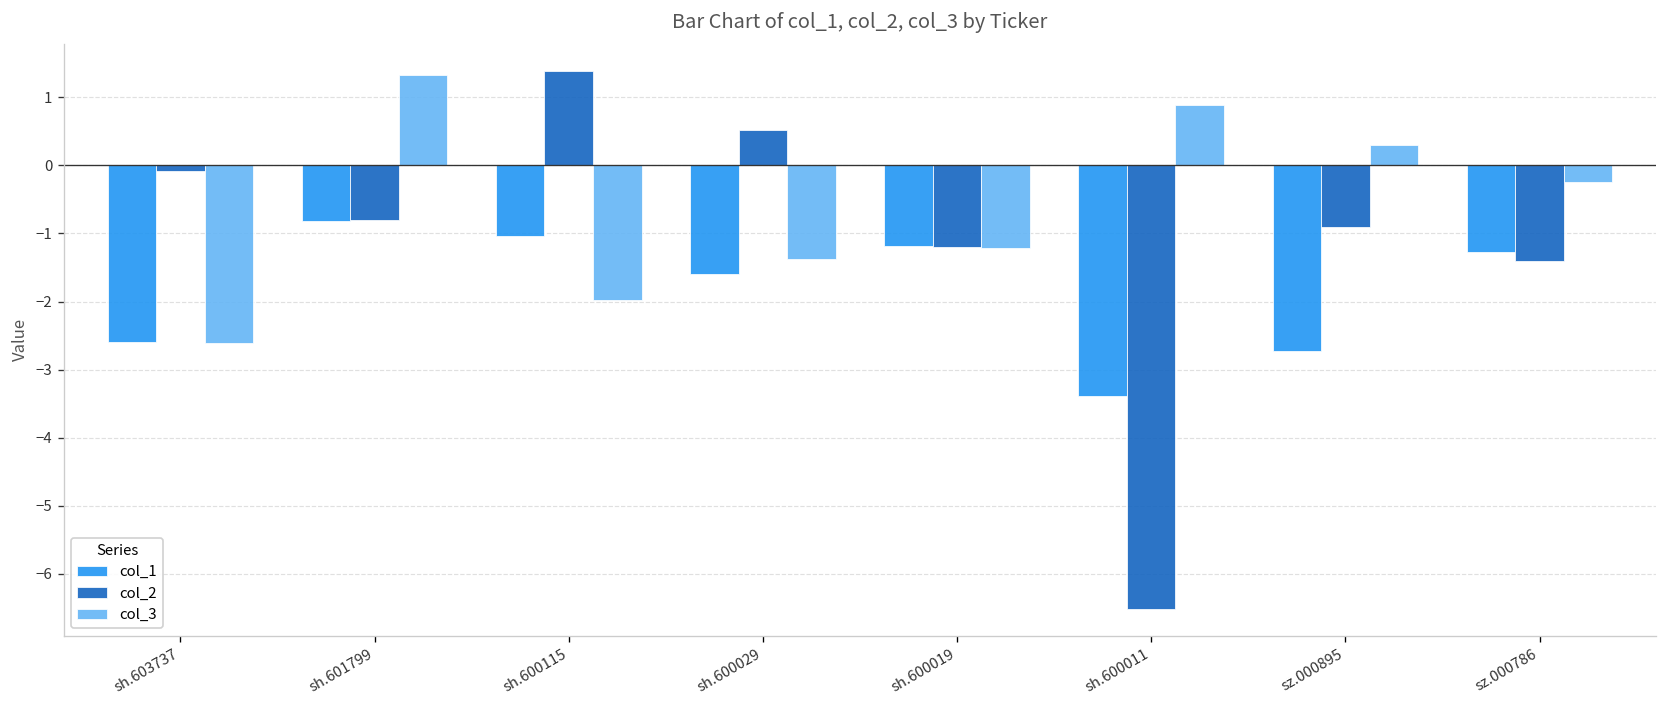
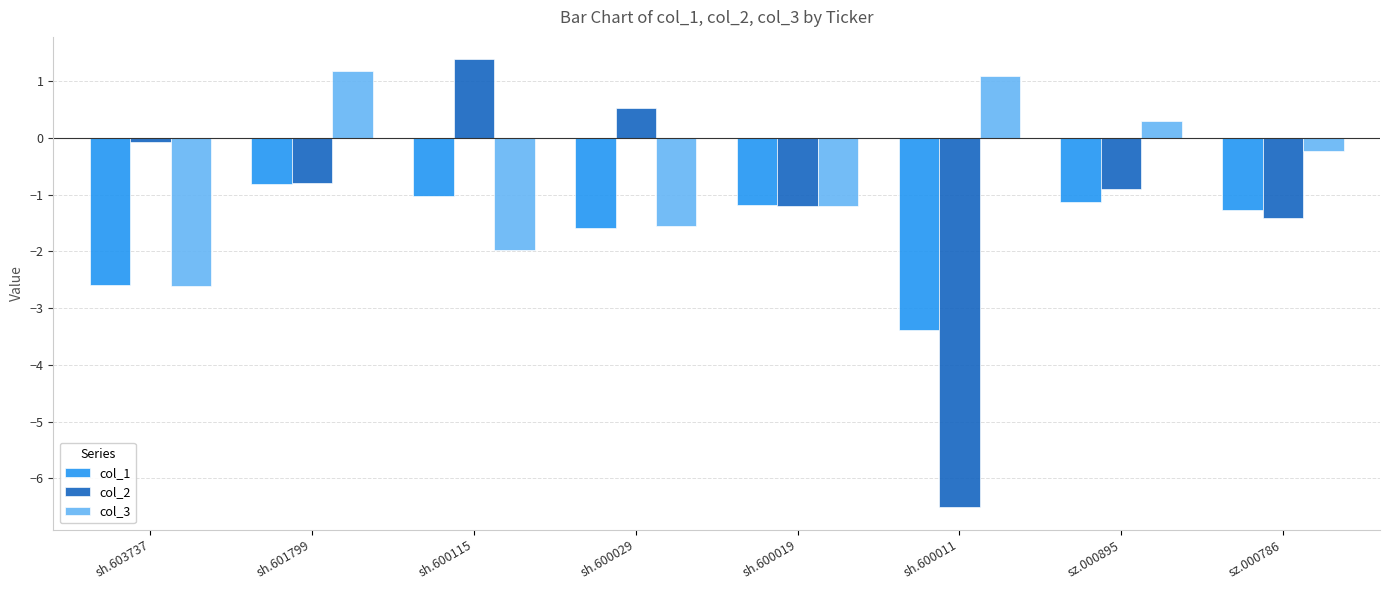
col_3, sh.601799: 1.3 -> 1.2
col_3, sh.600029: -1.4 -> -1.6
col_3, sh.600011: 0.9 -> 1.1
col_1, sz.000895: -2.7 -> -1.1
